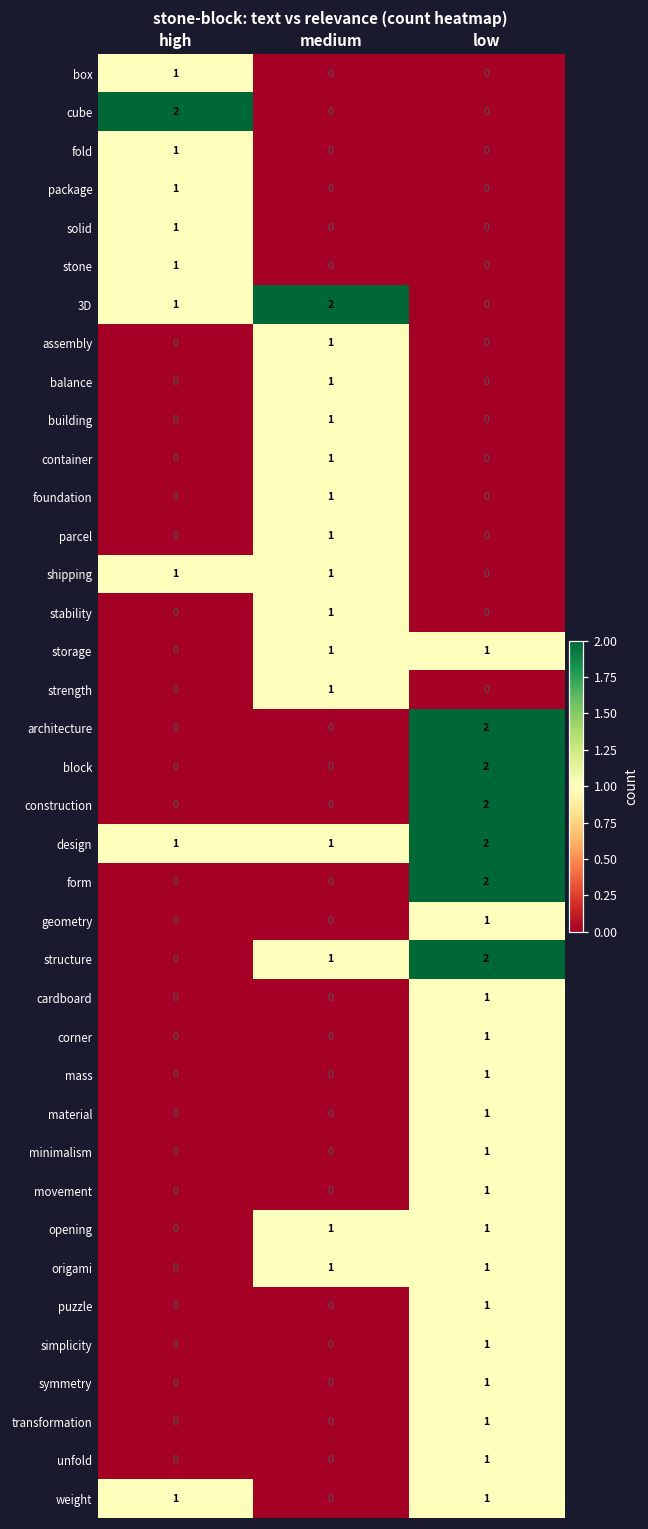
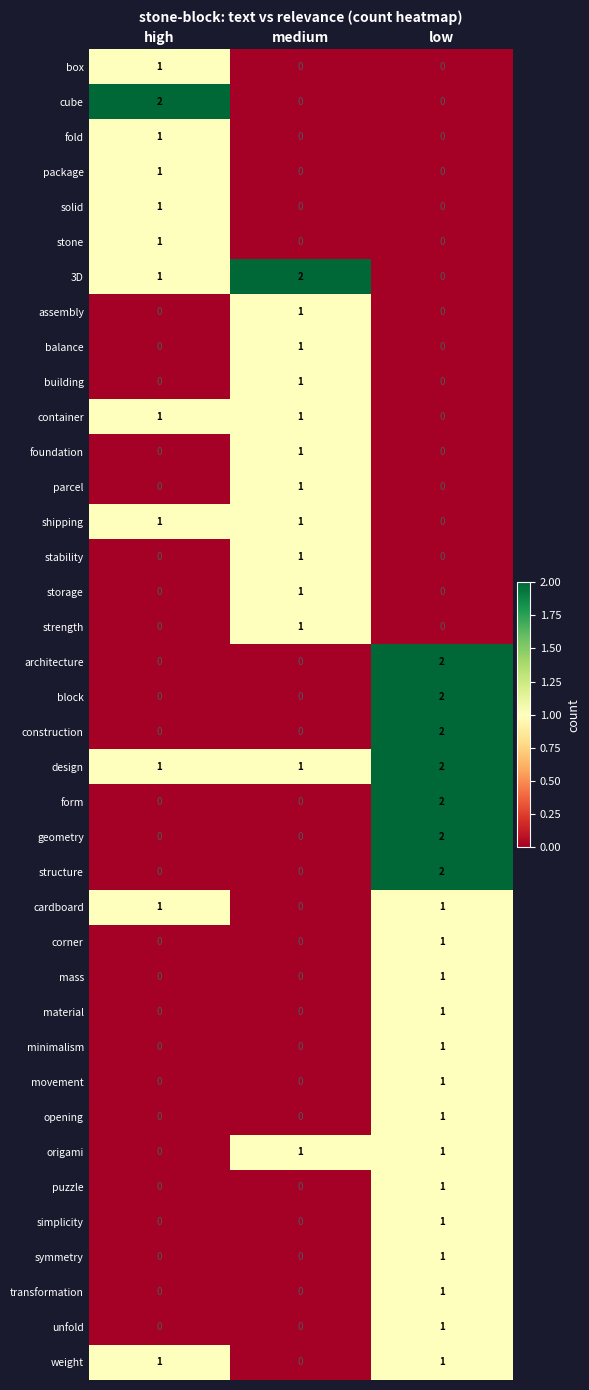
container, high: 0 -> 1
storage, low: 1 -> 0
geometry, low: 1 -> 2
structure, medium: 1 -> 0
cardboard, high: 0 -> 1
opening, medium: 1 -> 0
